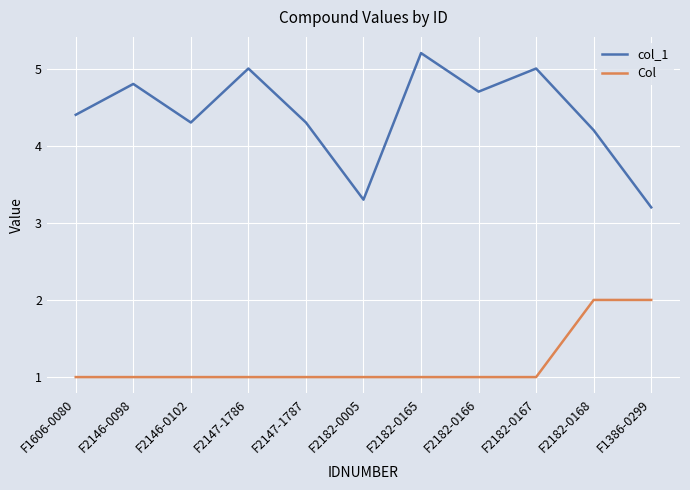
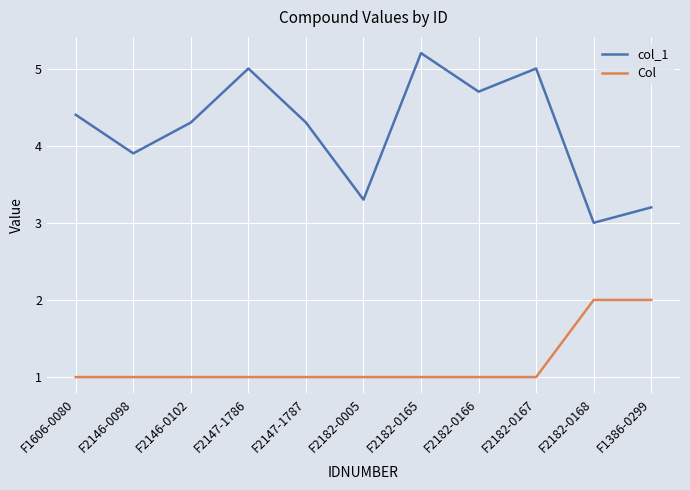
col_1, F2146-0098: 4.8 -> 3.9
col_1, F2182-0168: 4.2 -> 3.0
